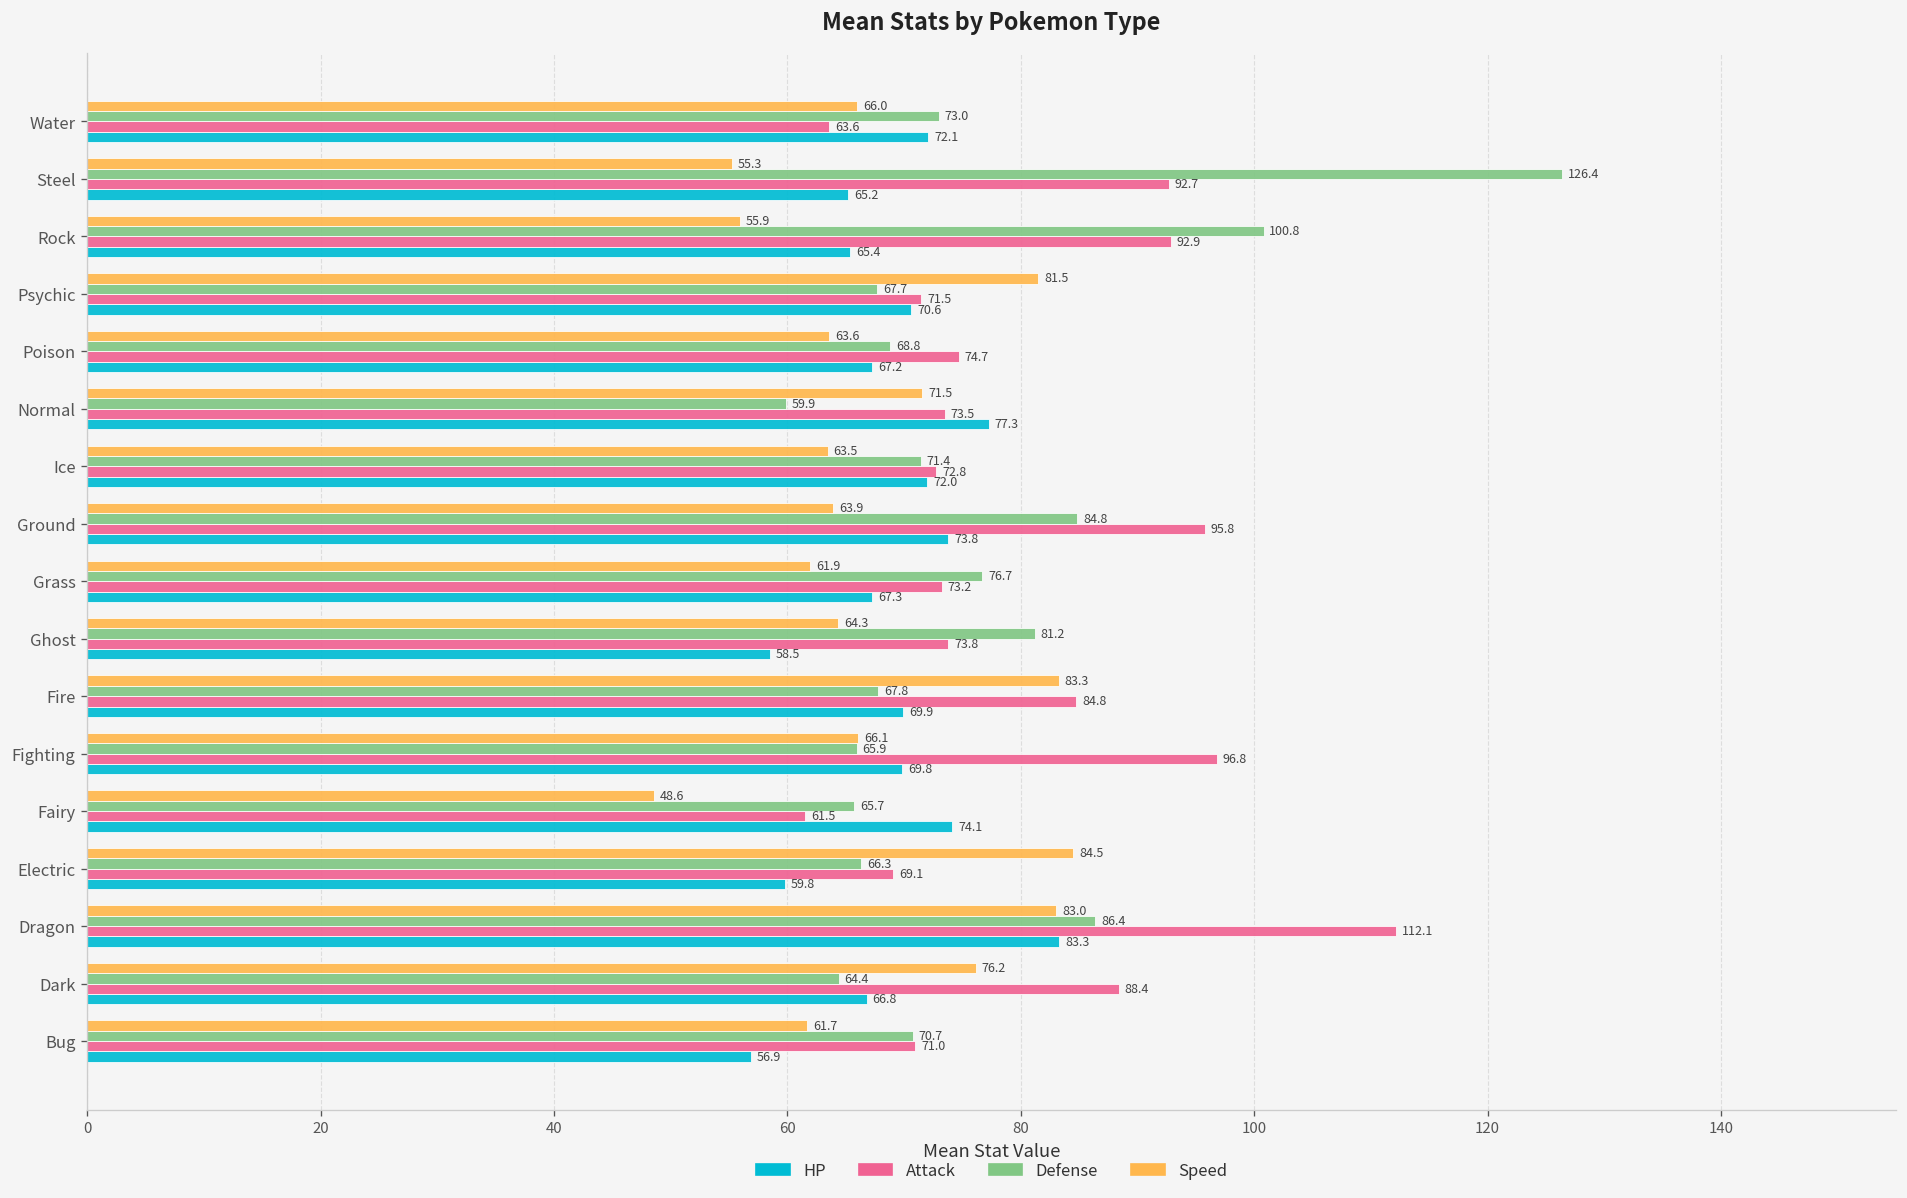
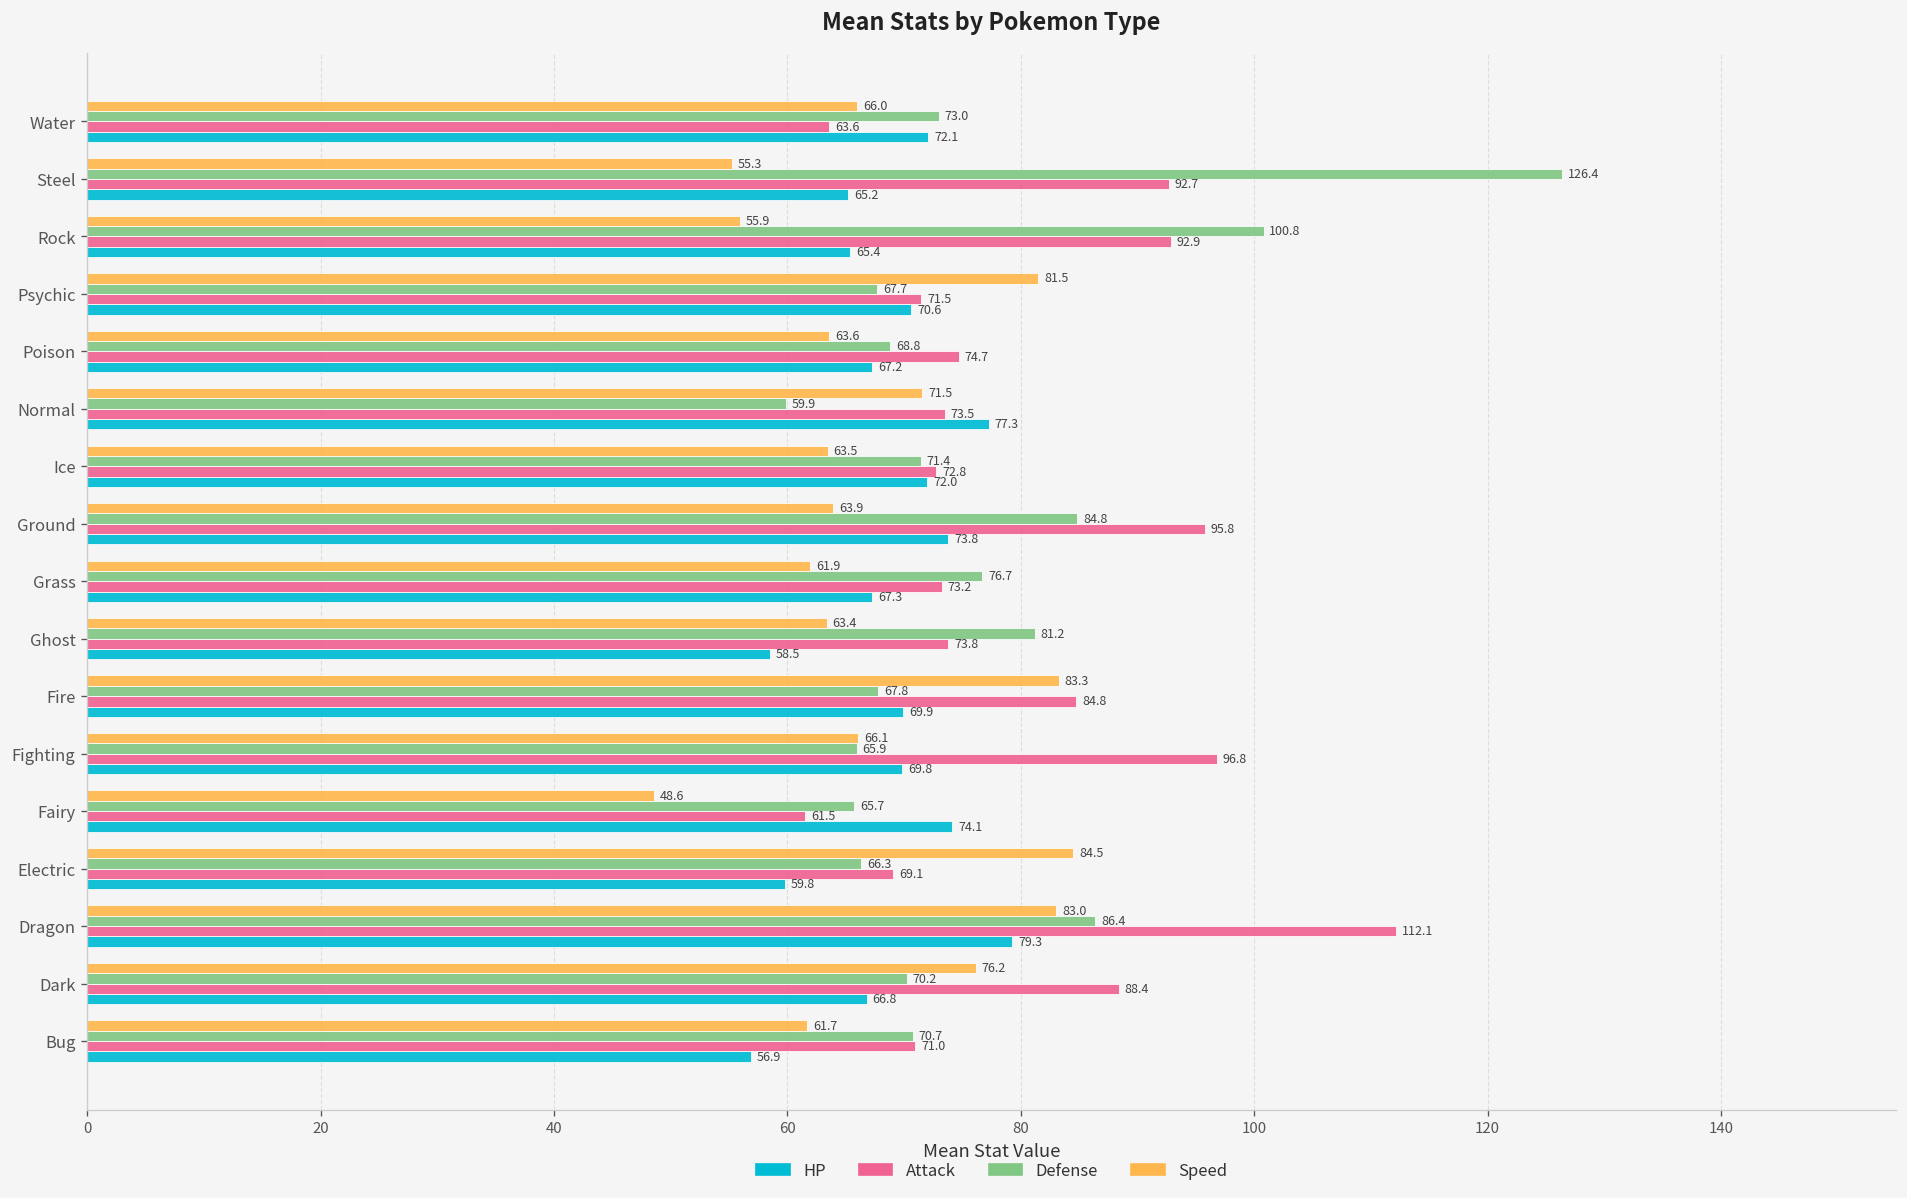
Speed, Ghost: 64.3 -> 63.4
HP, Dragon: 83.3 -> 79.3
Defense, Dark: 64.4 -> 70.2
